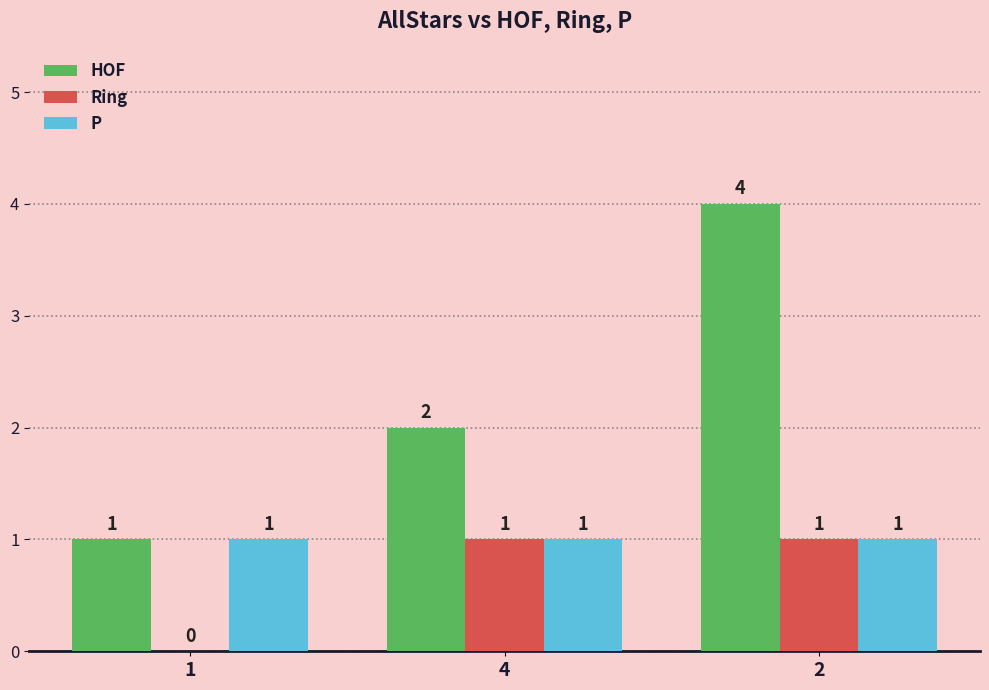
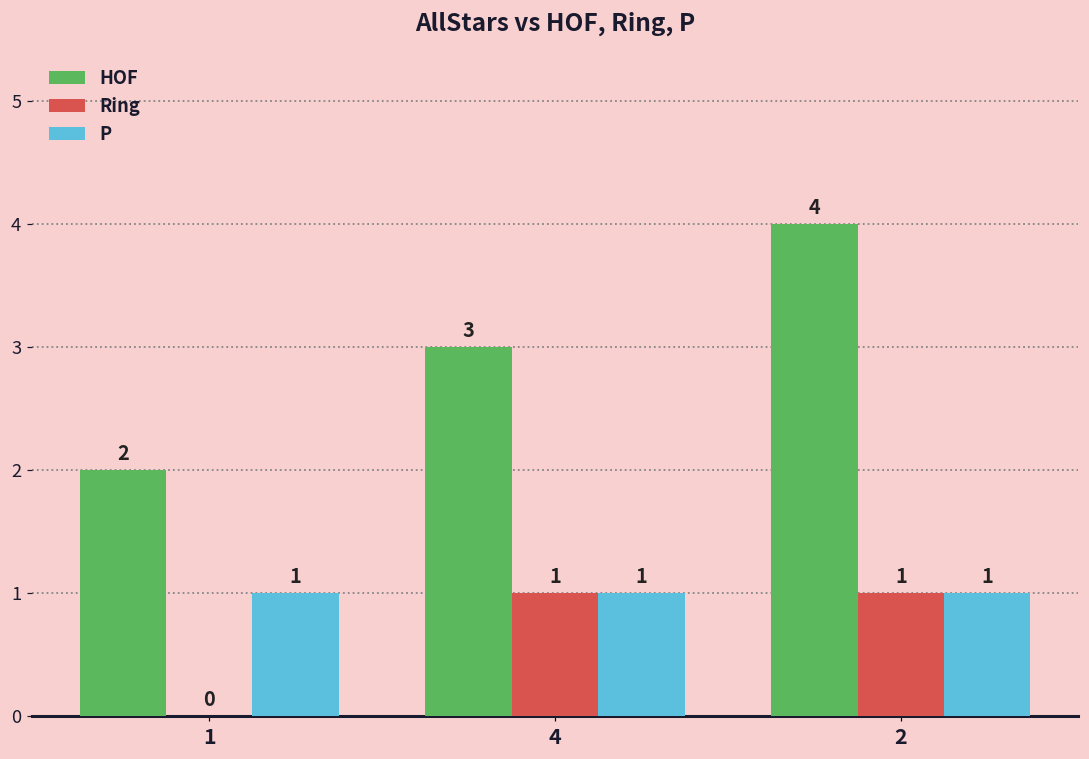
HOF, 1: 1 -> 2
HOF, 4: 2 -> 3
